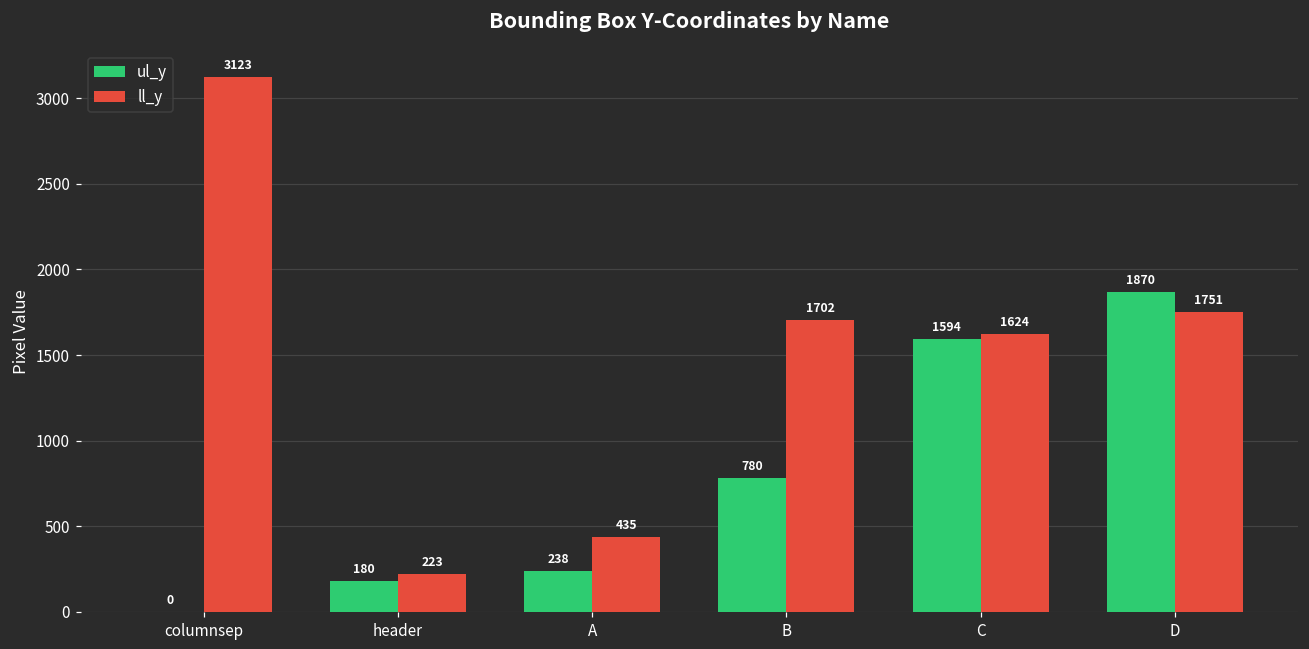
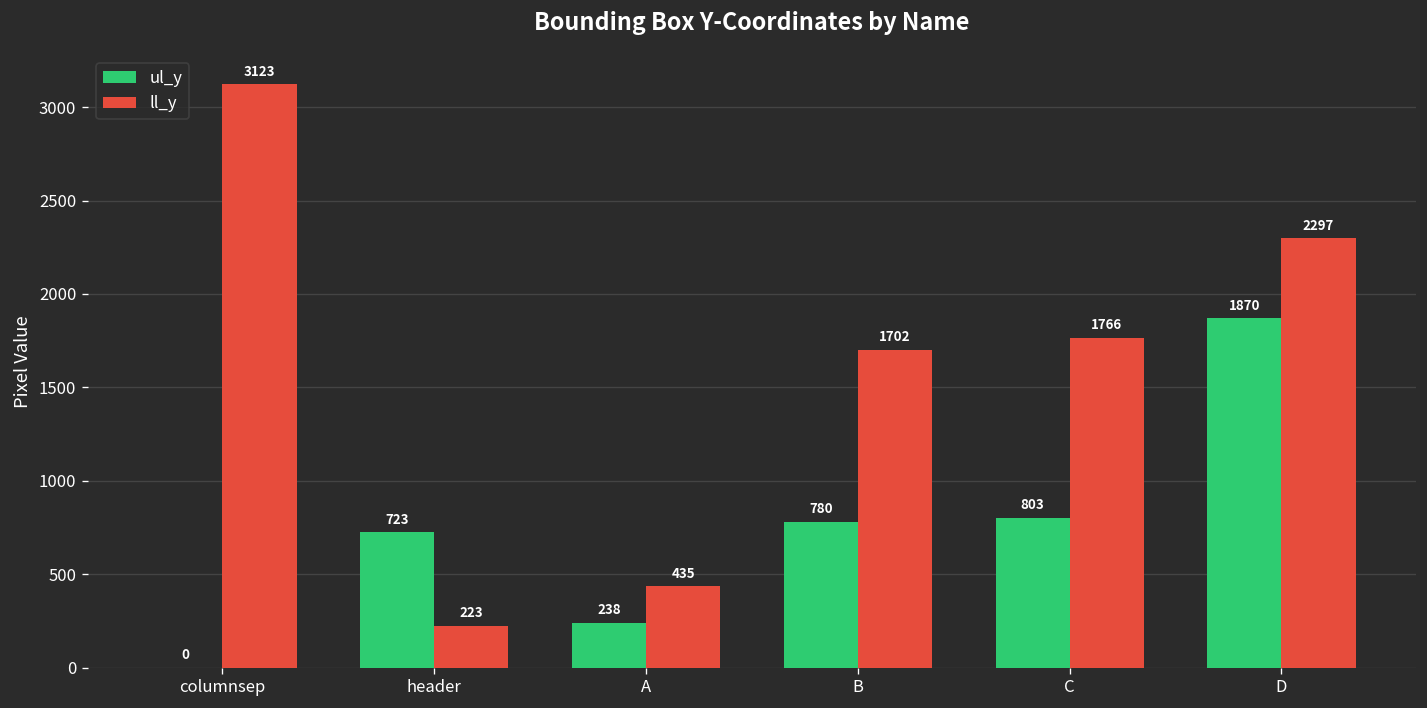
ul_y, header: 180 -> 723
ul_y, C: 1594 -> 803
ll_y, C: 1624 -> 1766
ll_y, D: 1751 -> 2297
